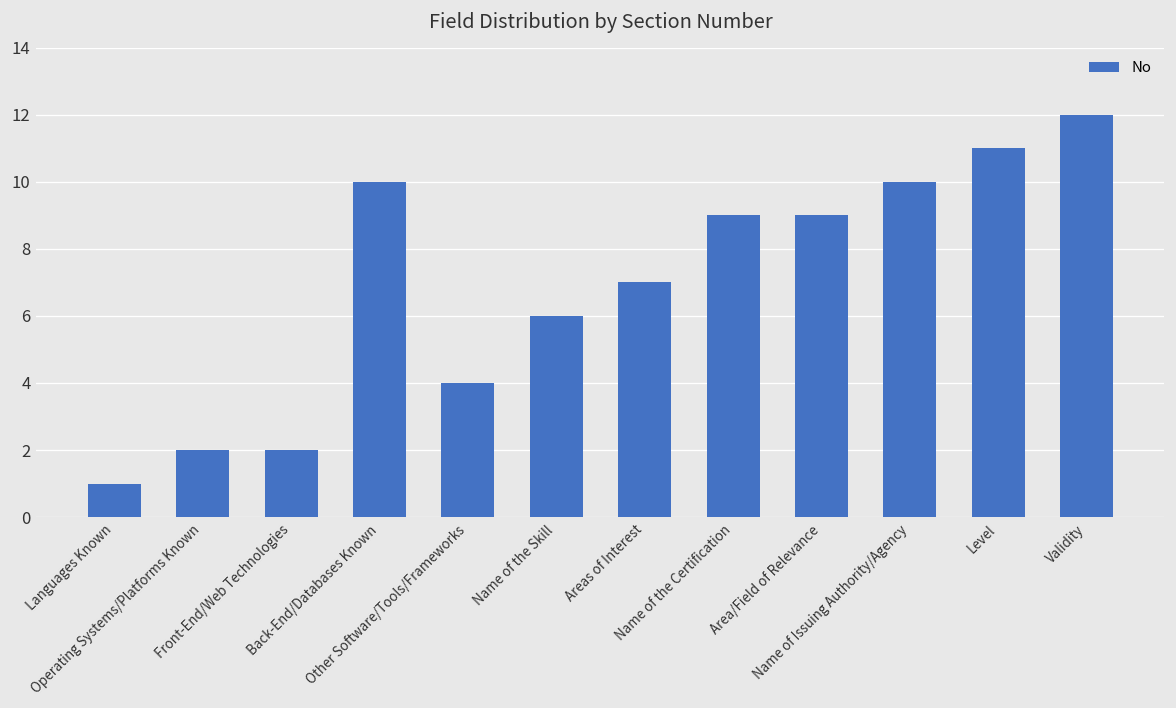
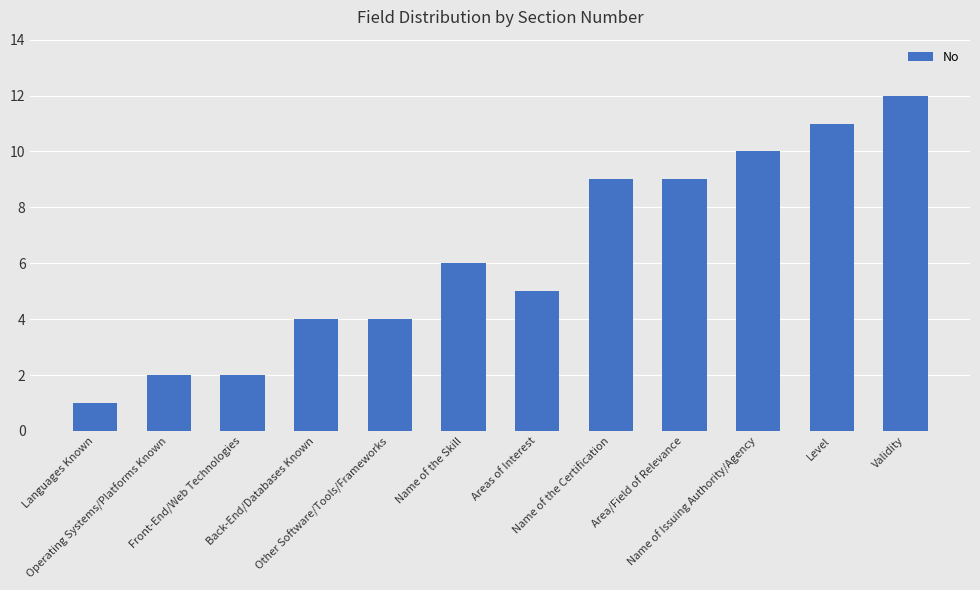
Back-End/Databases Known: 10 -> 4
Areas of Interest: 7 -> 5
